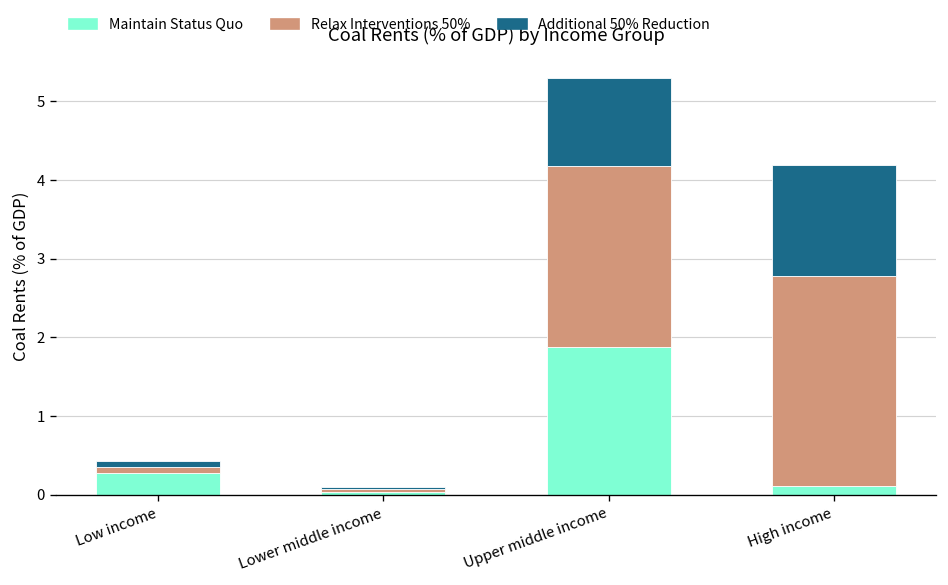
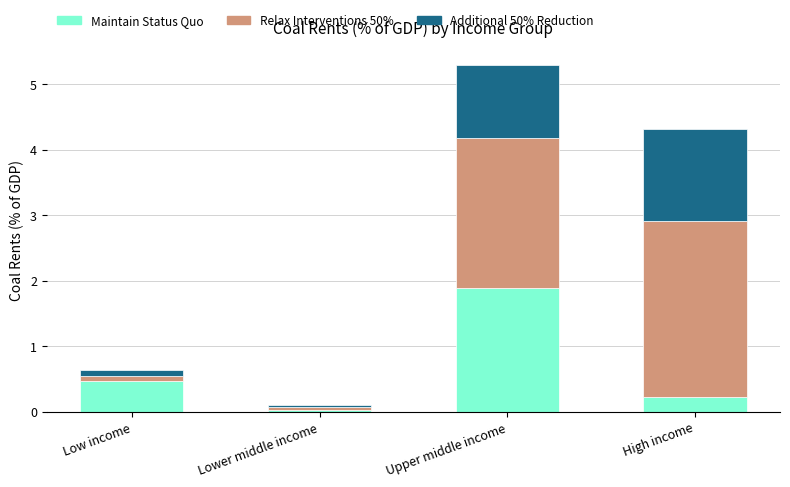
Maintain Status Quo, Low income: 0.3 -> 0.5
Maintain Status Quo, High income: 0.1 -> 0.2
